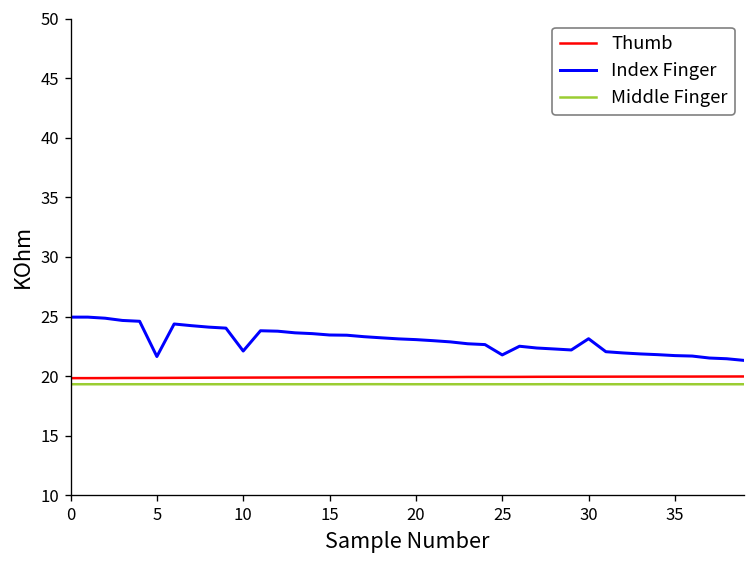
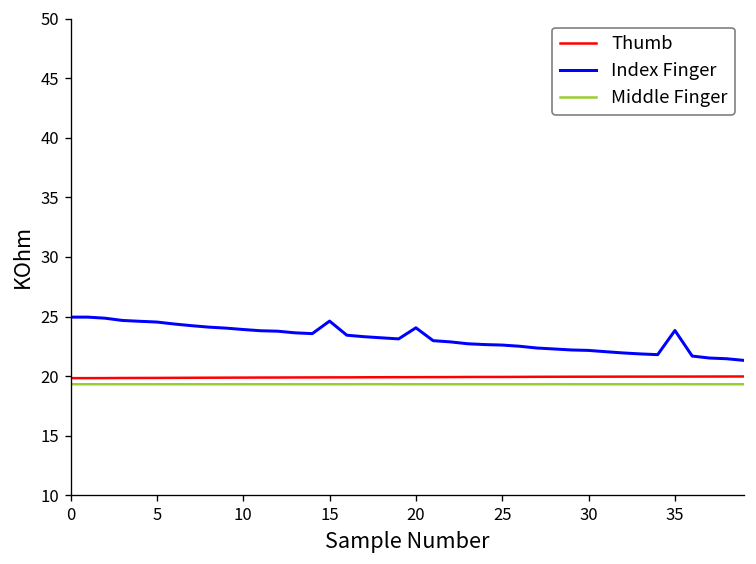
Index Finger, 5: 22 -> 25
Index Finger, 10: 22 -> 24
Index Finger, 15: 23 -> 25
Index Finger, 20: 23 -> 24
Index Finger, 25: 22 -> 23
Index Finger, 30: 23 -> 22
Index Finger, 35: 22 -> 24
